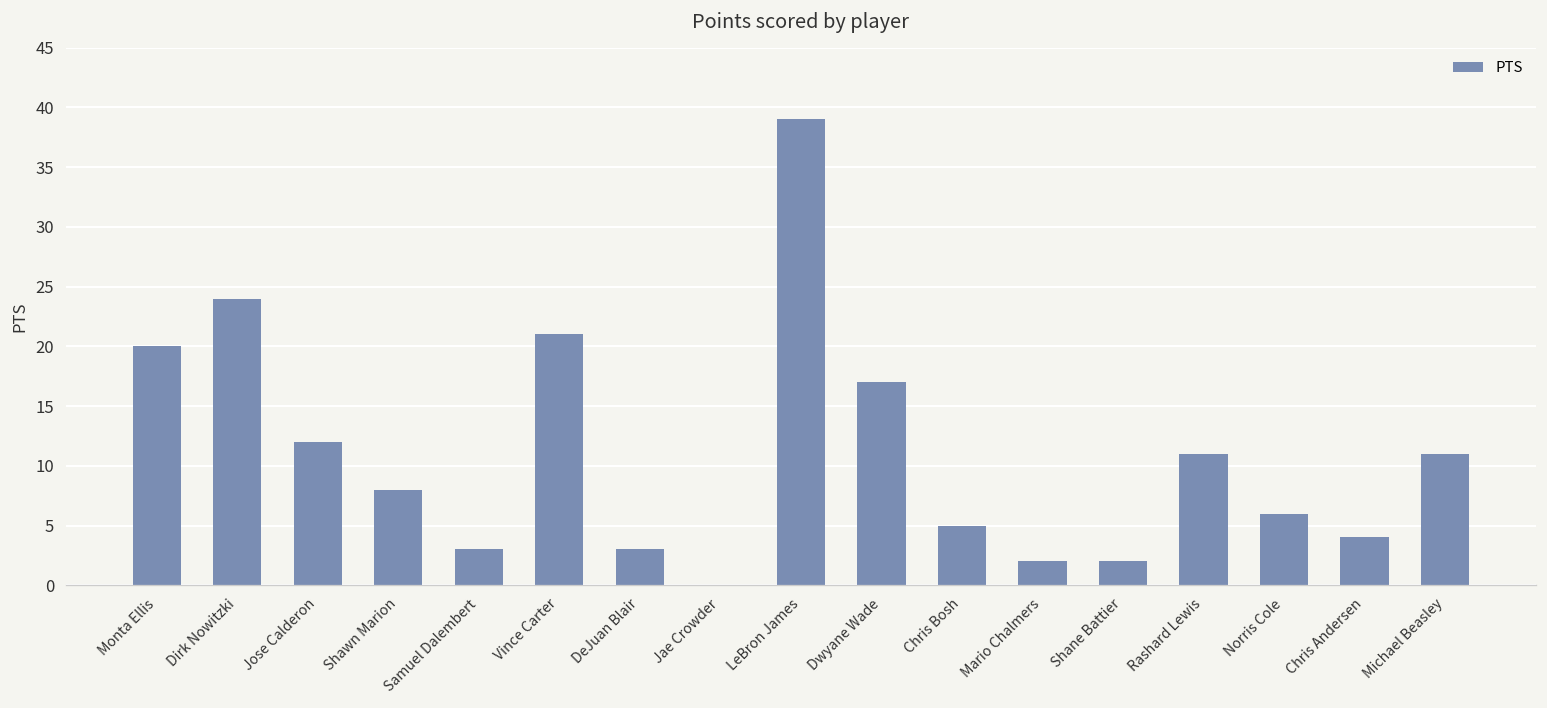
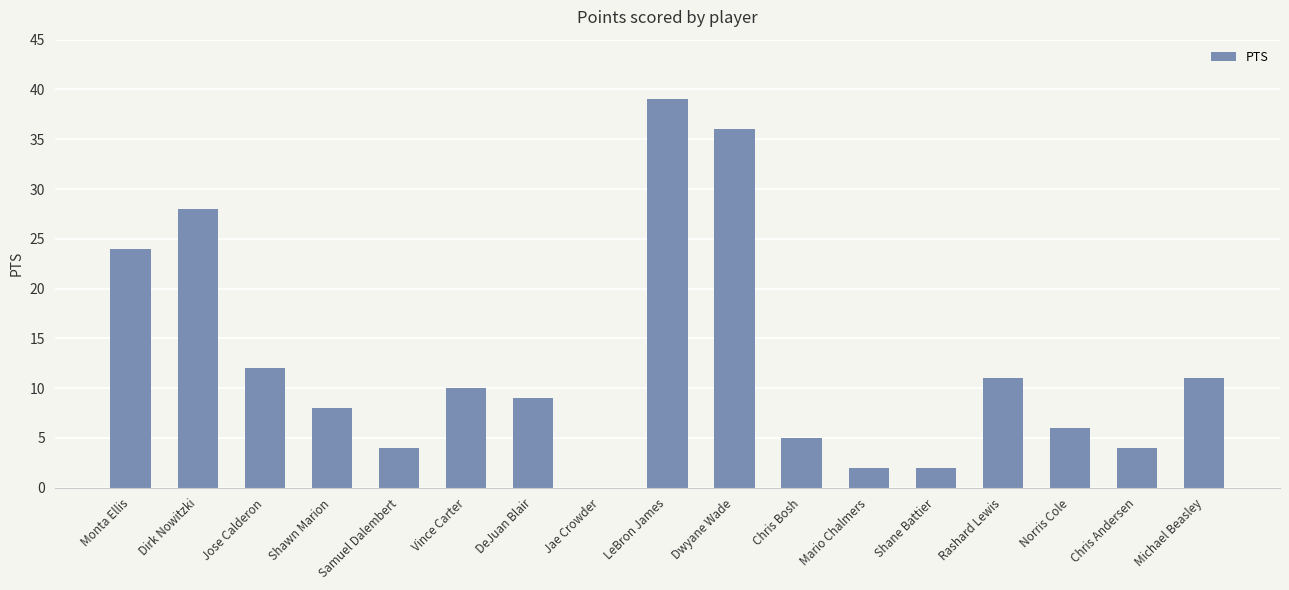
Monta Ellis: 20 -> 24
Dirk Nowitzki: 24 -> 28
Samuel Dalembert: 3 -> 4
Vince Carter: 21 -> 10
DeJuan Blair: 3 -> 9
Dwyane Wade: 17 -> 36
